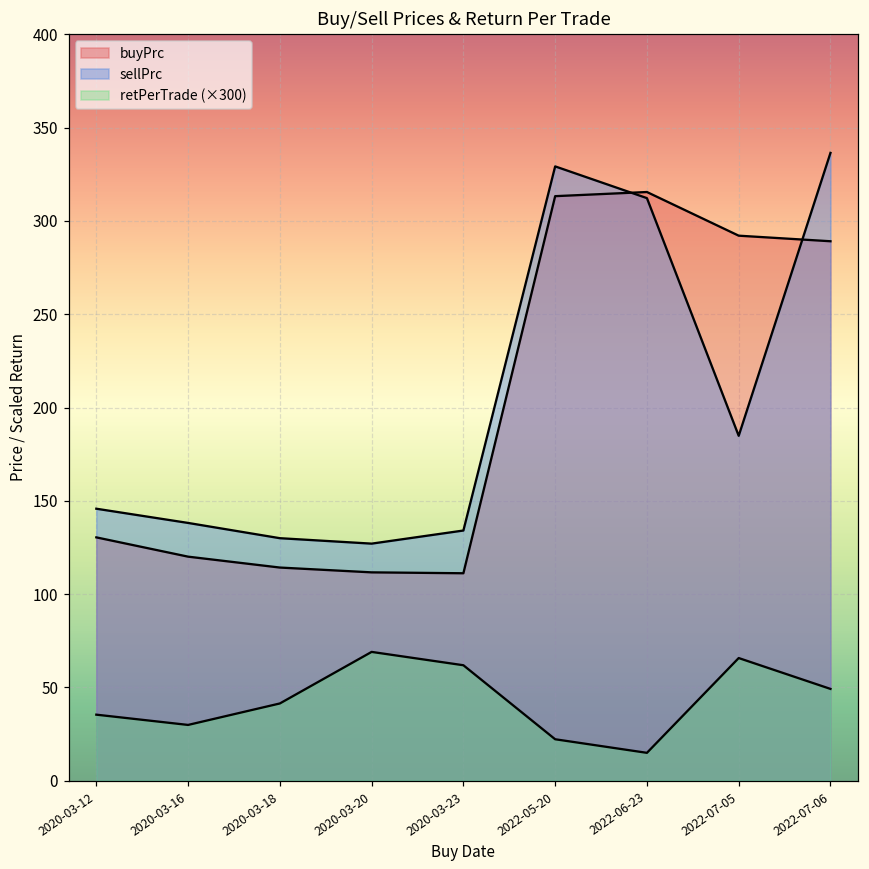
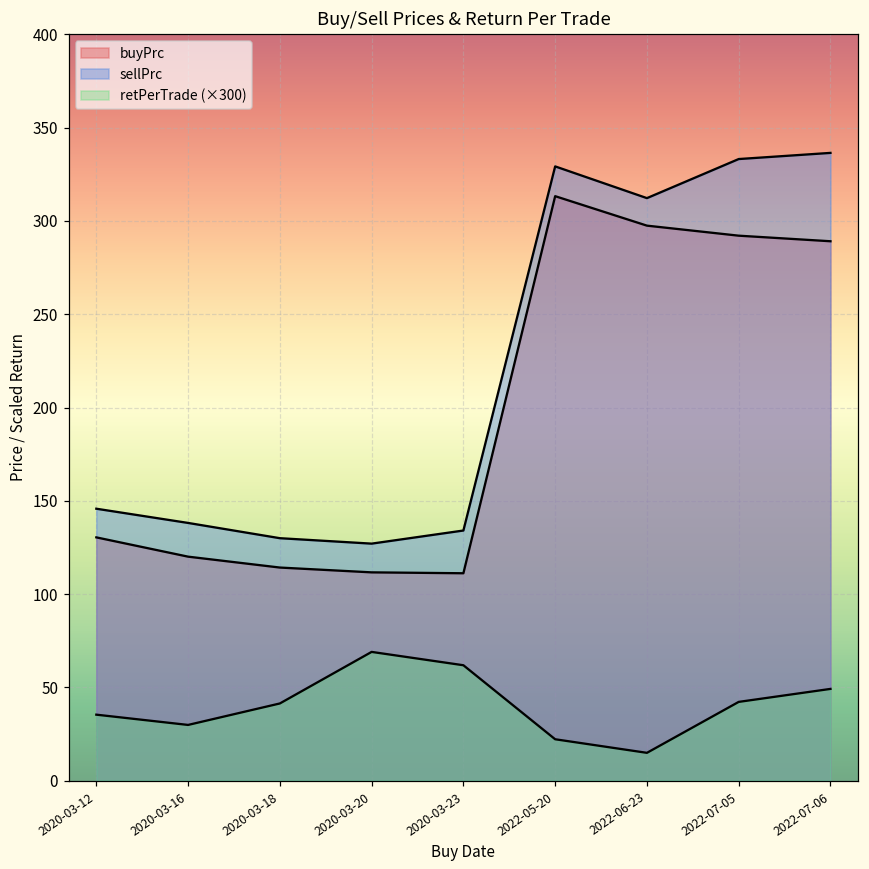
buyPrc, 2022-06-23: 316 -> 298
sellPrc, 2022-07-05: 185 -> 333
retPerTrade (×300), 2022-07-05: 66 -> 42
